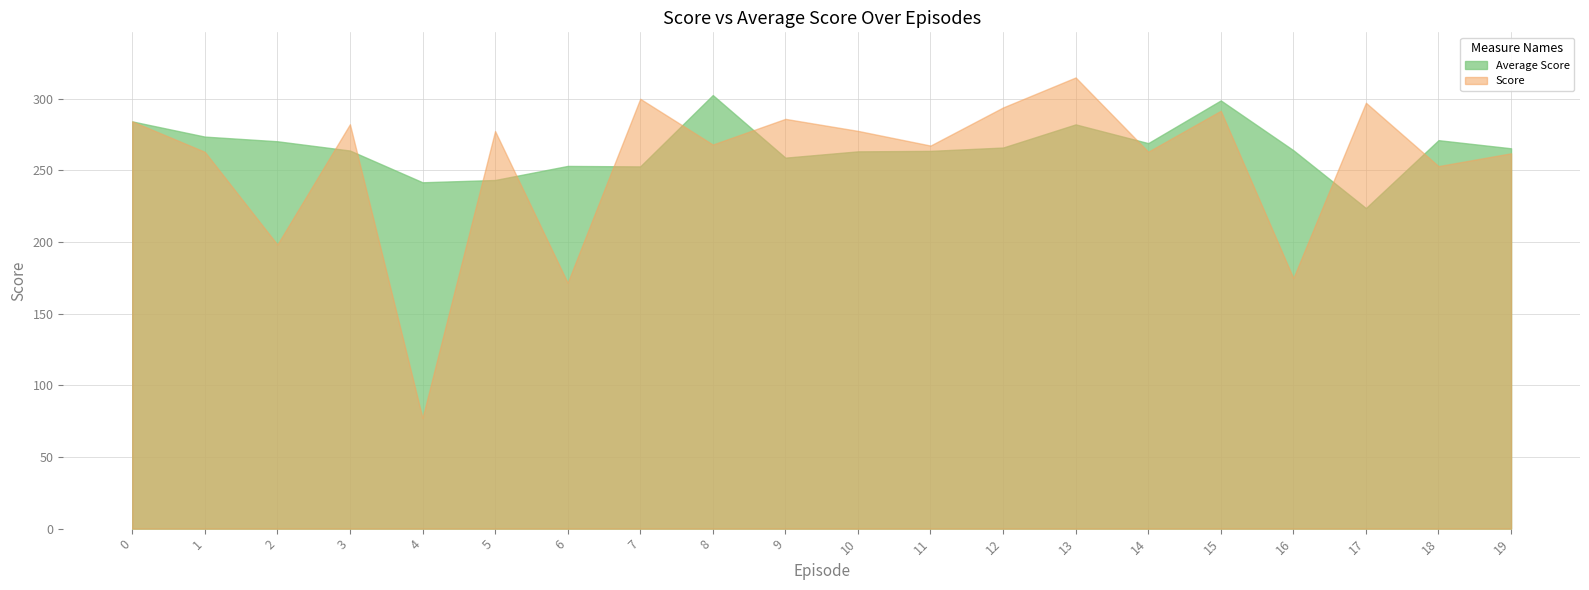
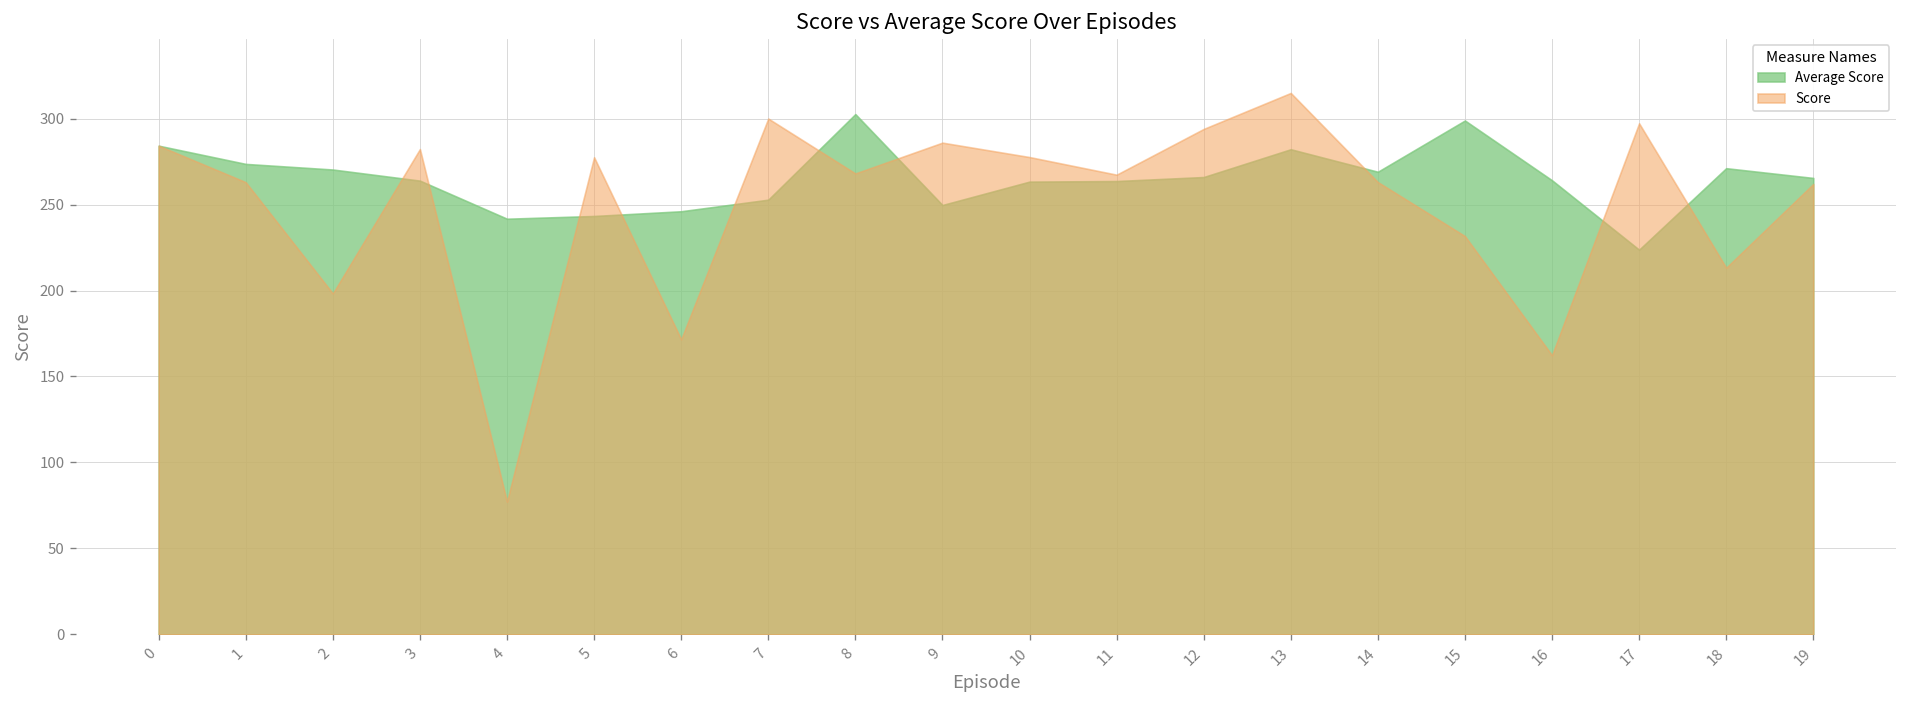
Average Score, 6: 253 -> 246
Average Score, 9: 259 -> 250
Score, 15: 292 -> 232
Score, 16: 175 -> 162
Score, 18: 253 -> 213
